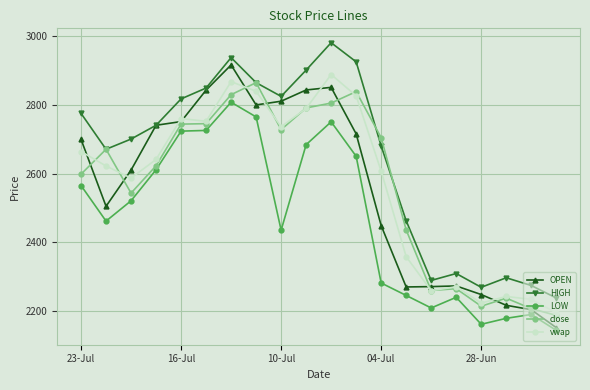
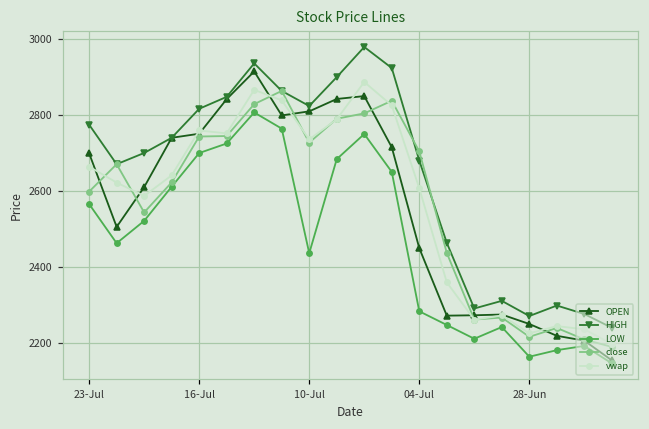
LOW, 16-Jul: 2720 -> 2700
